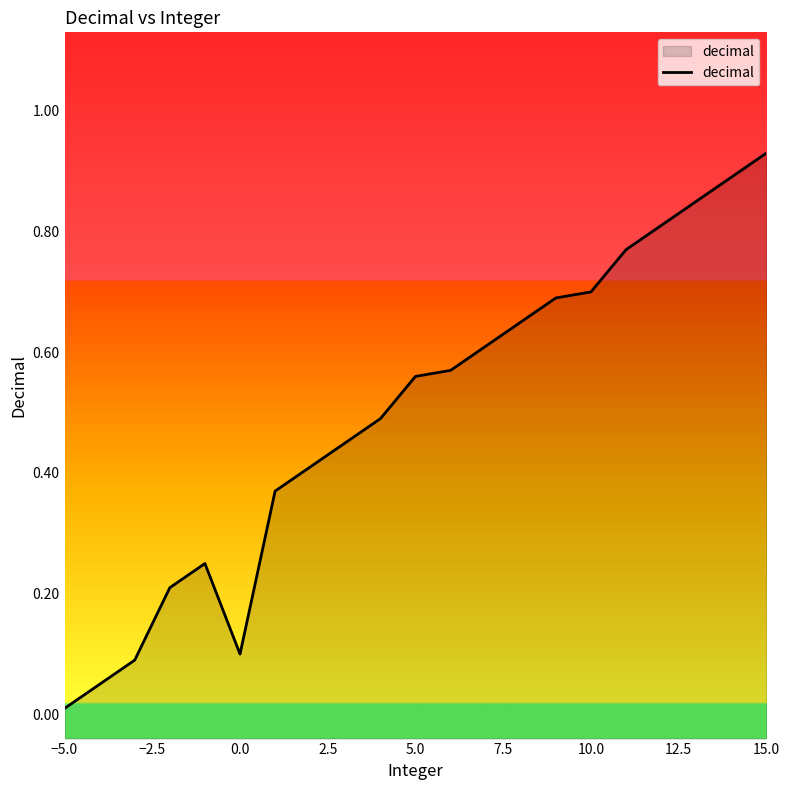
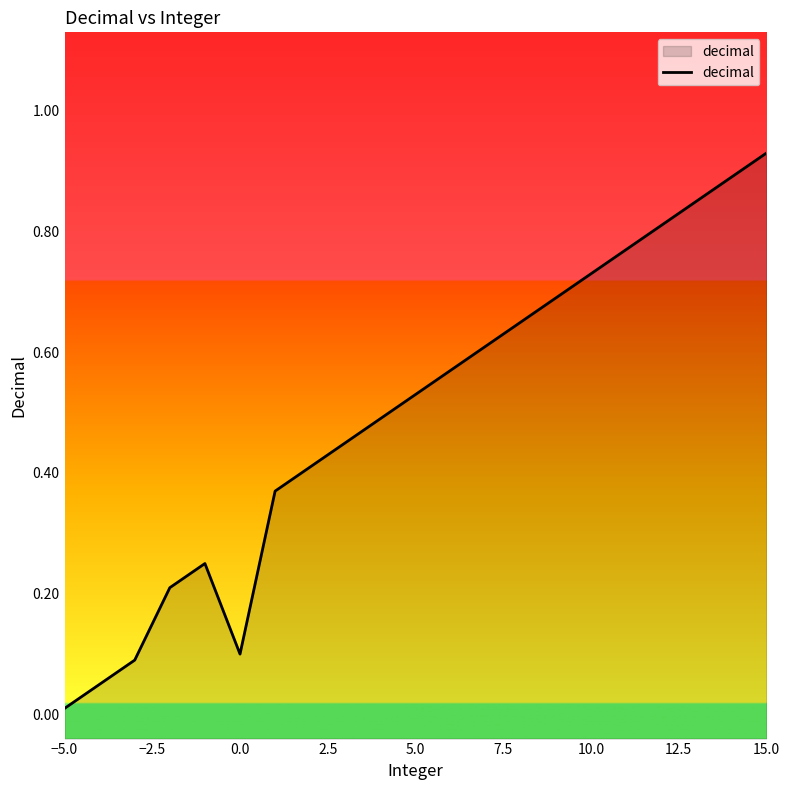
5.0: 0.56 -> 0.53
10.0: 0.70 -> 0.73
